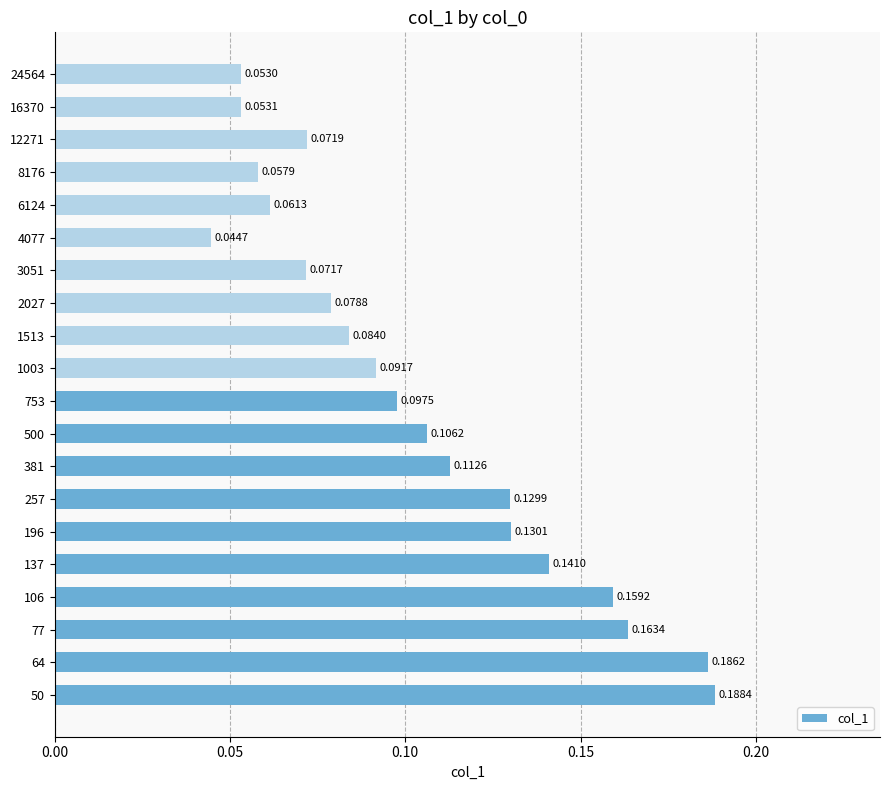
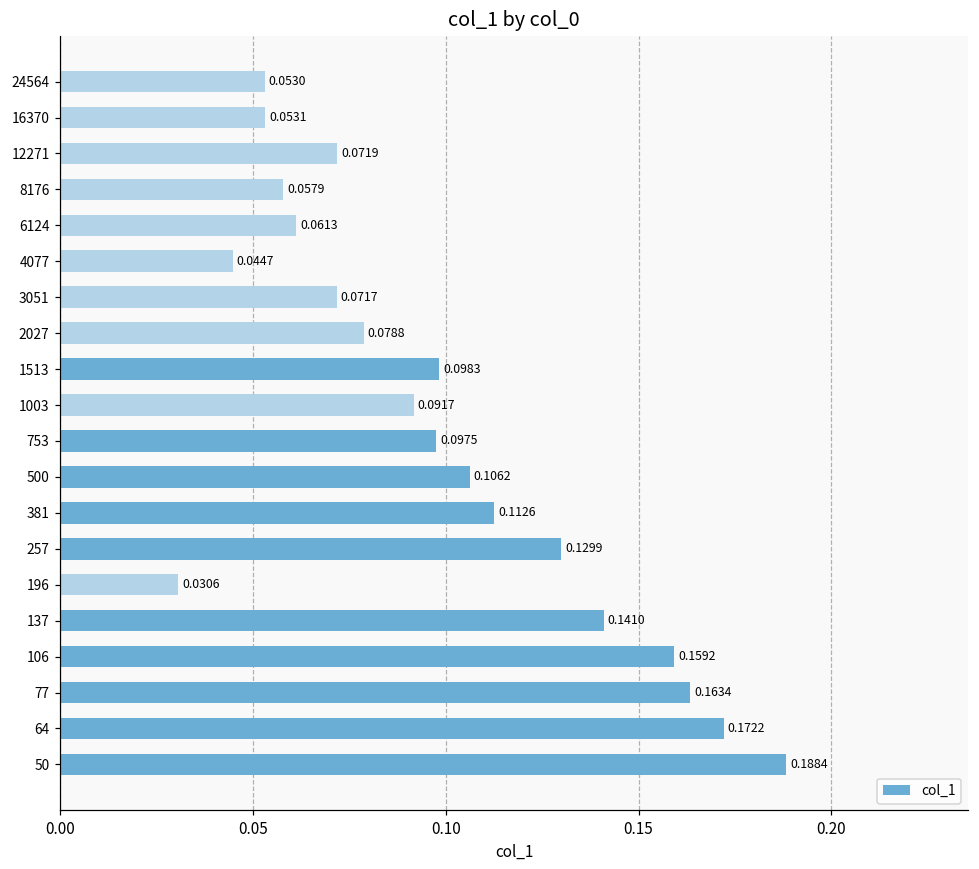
1513: 0.0840 -> 0.0983
196: 0.1301 -> 0.0306
64: 0.1862 -> 0.1722
